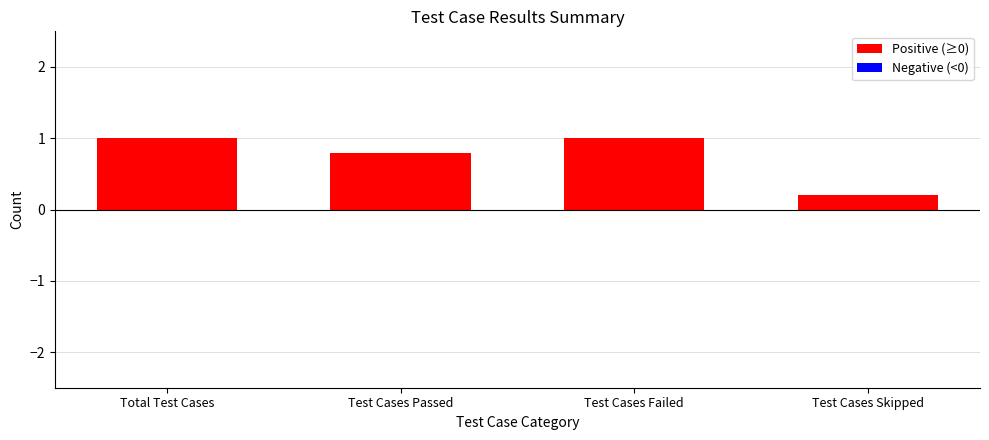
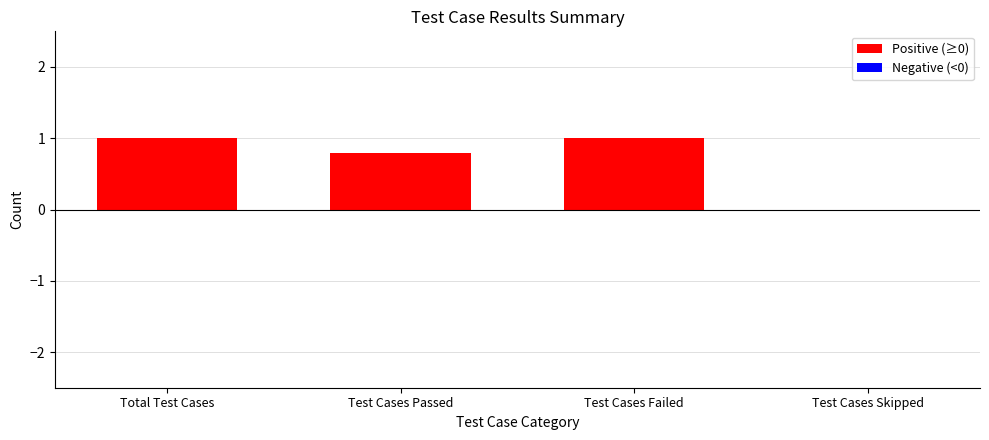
Test Cases Skipped: 0.2 -> 0.0
